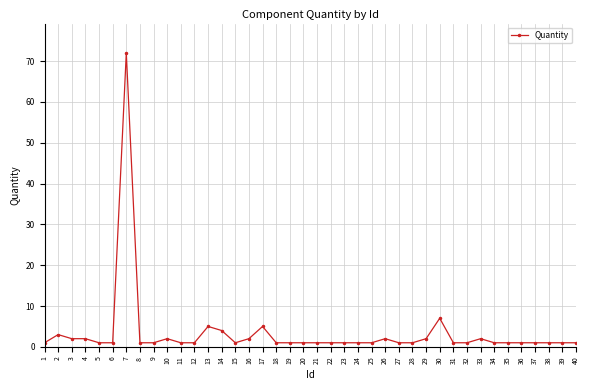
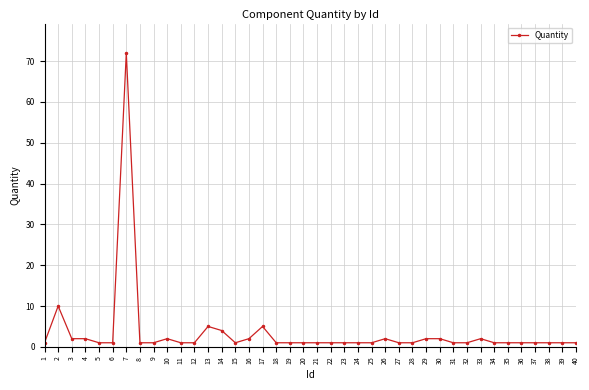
2: 3 -> 10
30: 7 -> 2
